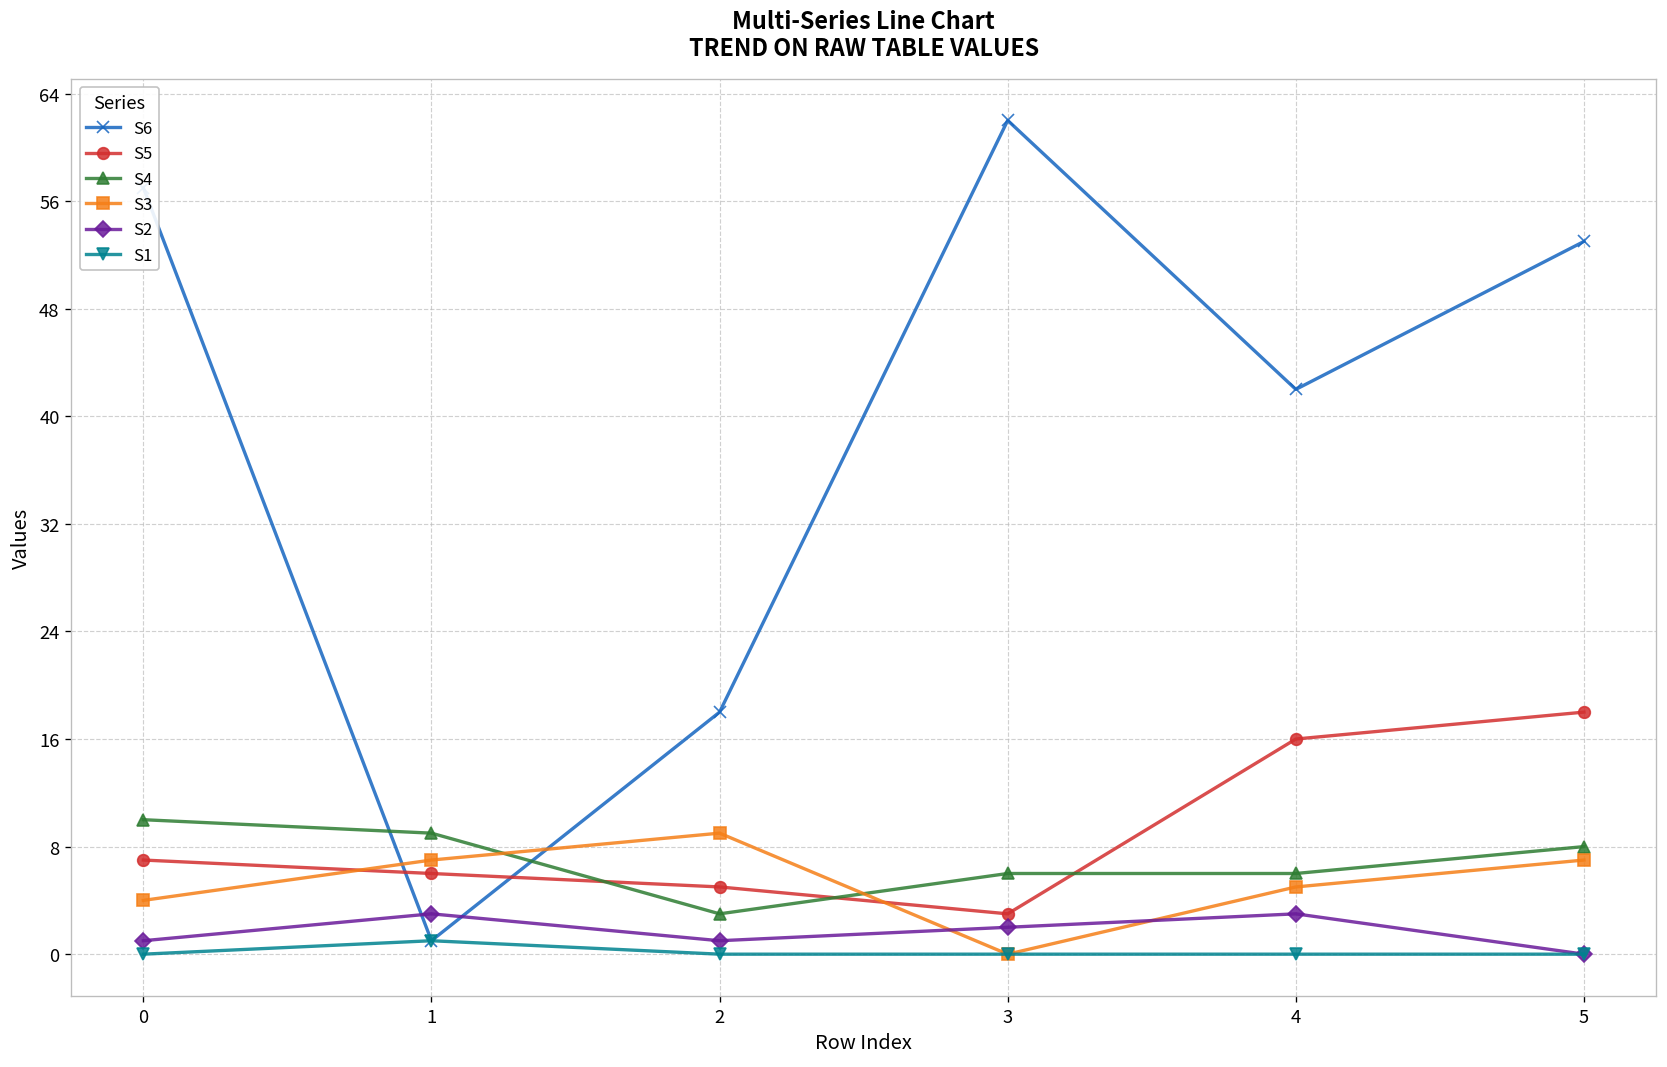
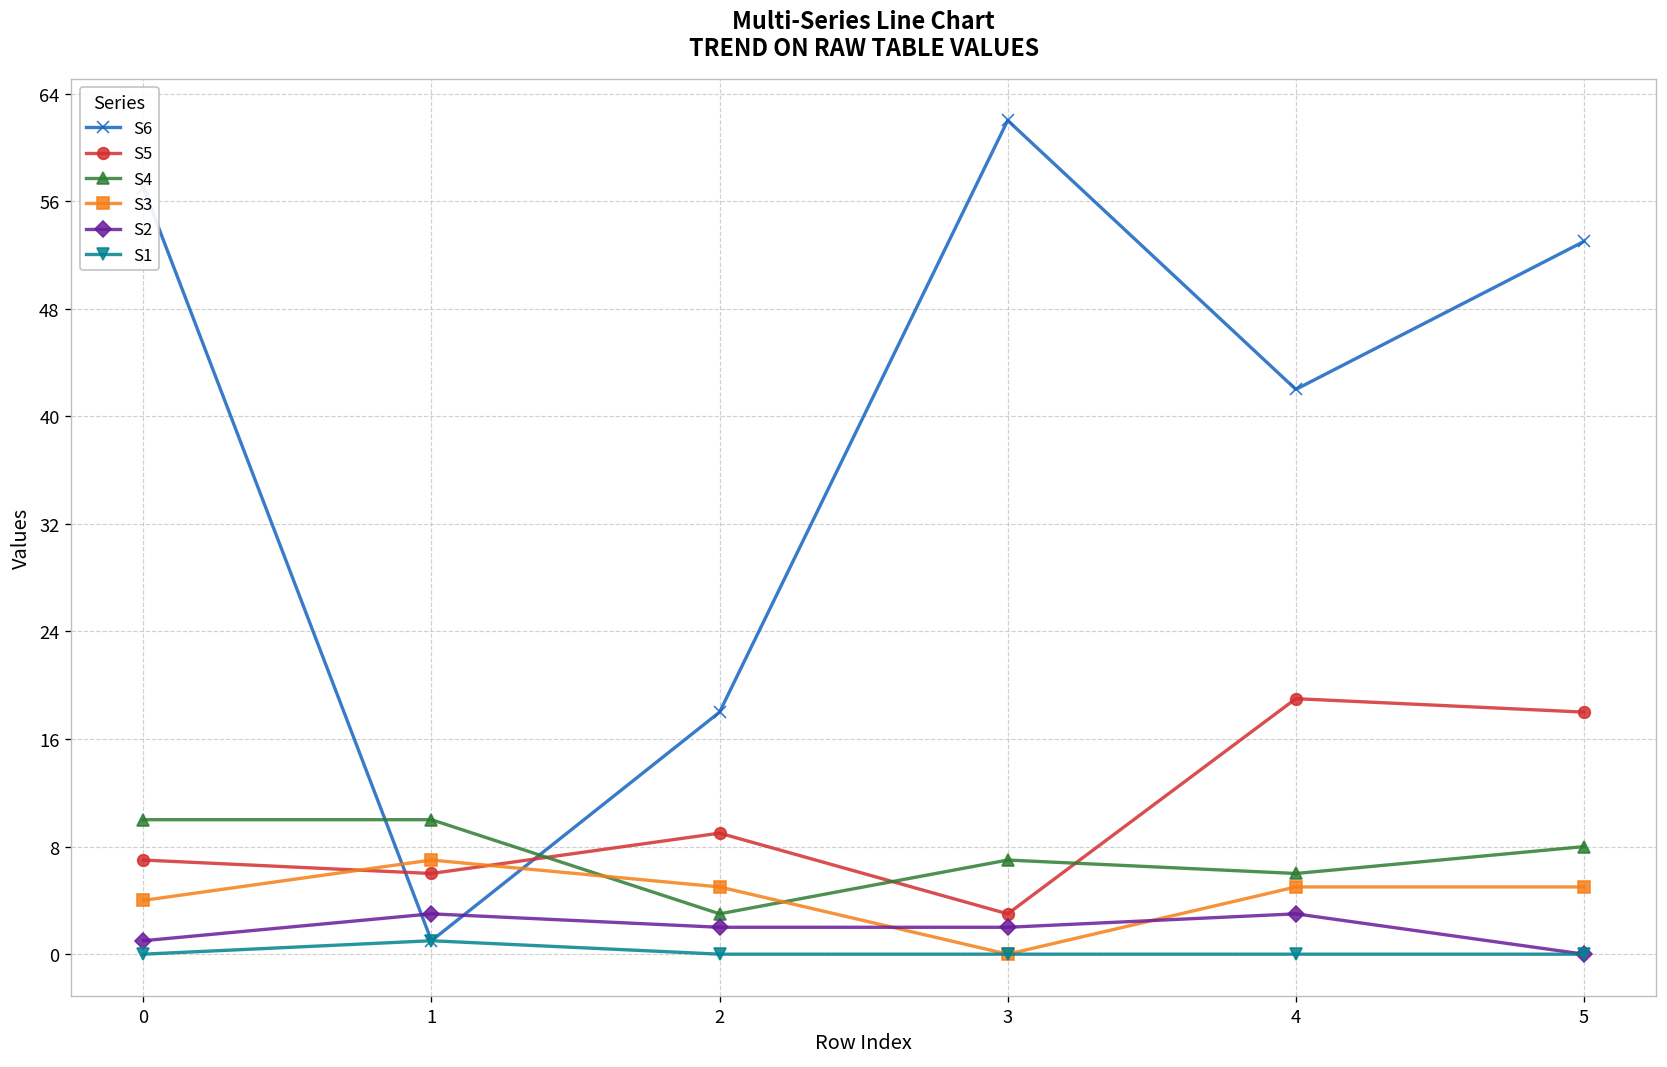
S4, 1: 9 -> 10
S5, 2: 5 -> 9
S3, 2: 9 -> 5
S2, 2: 1 -> 2
S4, 3: 6 -> 7
S5, 4: 16 -> 19
S3, 5: 7 -> 5
